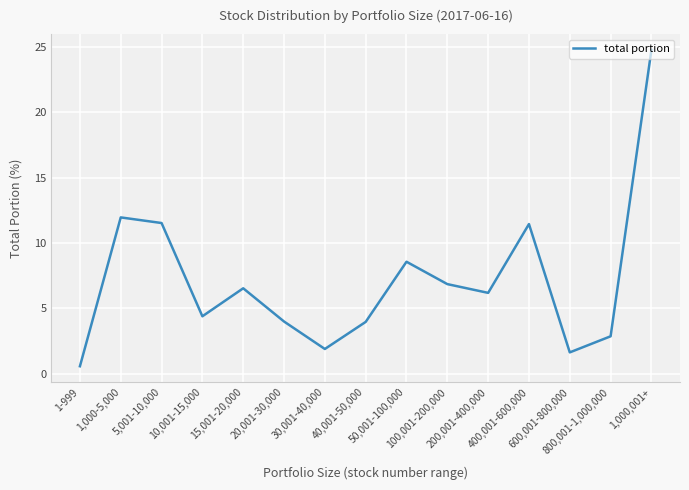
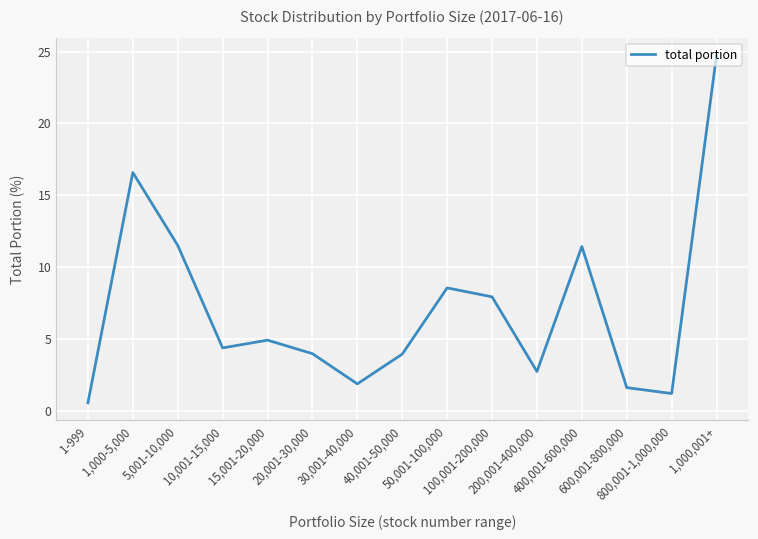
1,000-5,000: 12.0 -> 16.6
15,001-20,000: 6.5 -> 4.9
100,001-200,000: 6.9 -> 8.0
200,001-400,000: 6.2 -> 2.8
800,001-1,000,000: 2.9 -> 1.2
